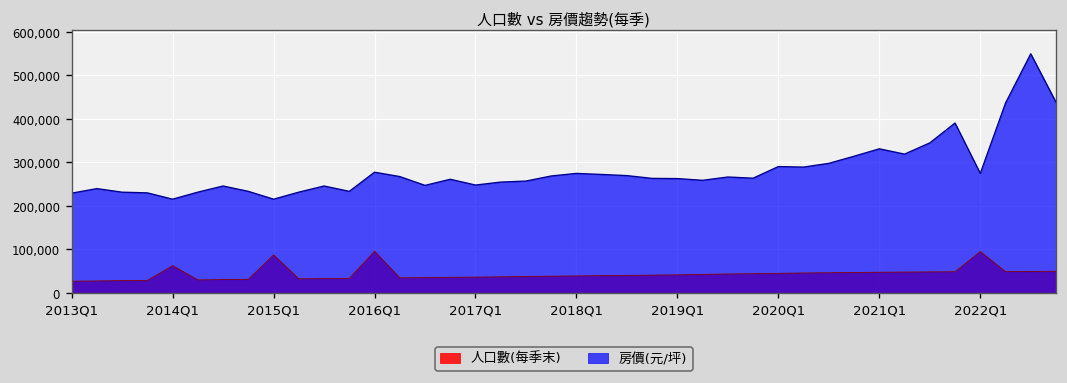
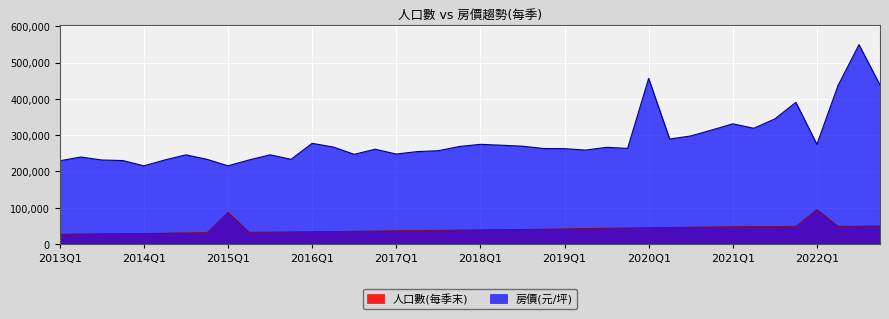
人口數(每季末), 2014Q1: 60,000 -> 30,000
人口數(每季末), 2016Q1: 100,000 -> 30,000
房價(元/坪), 2020Q1: 290,000 -> 460,000
